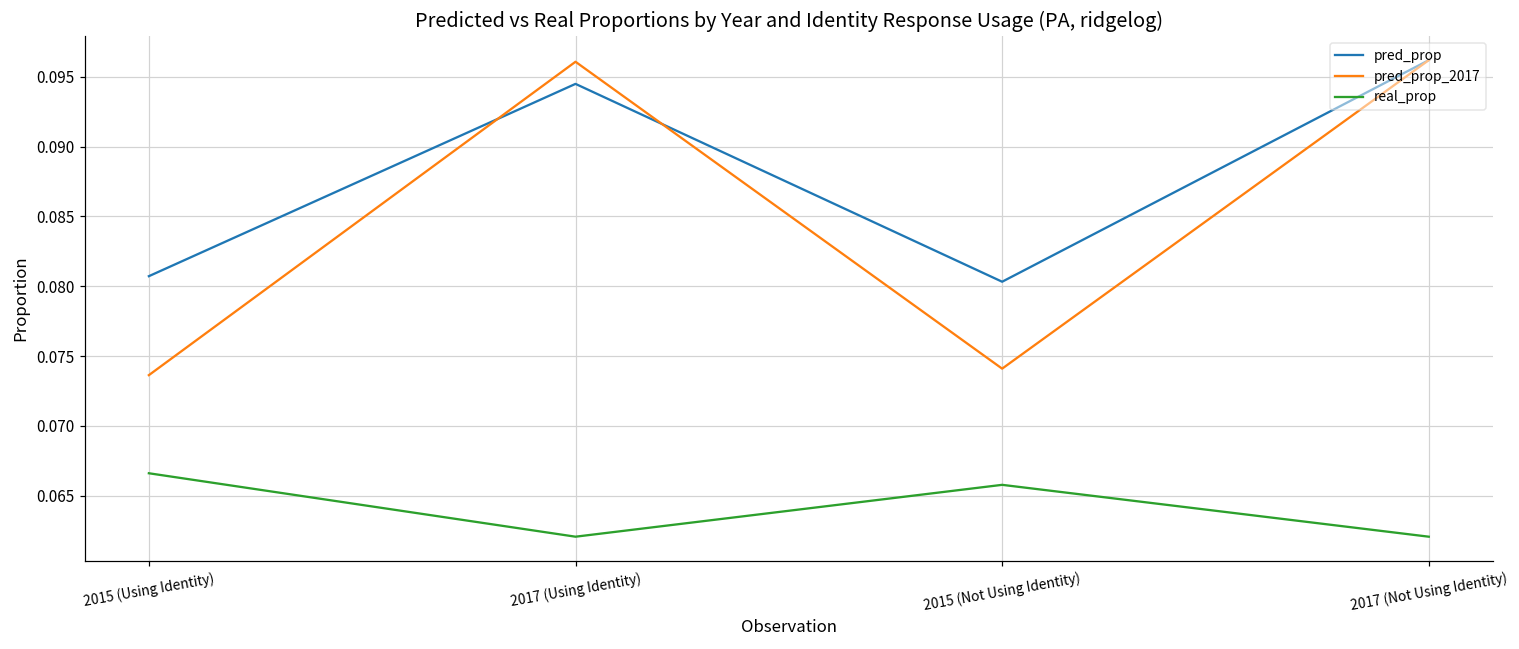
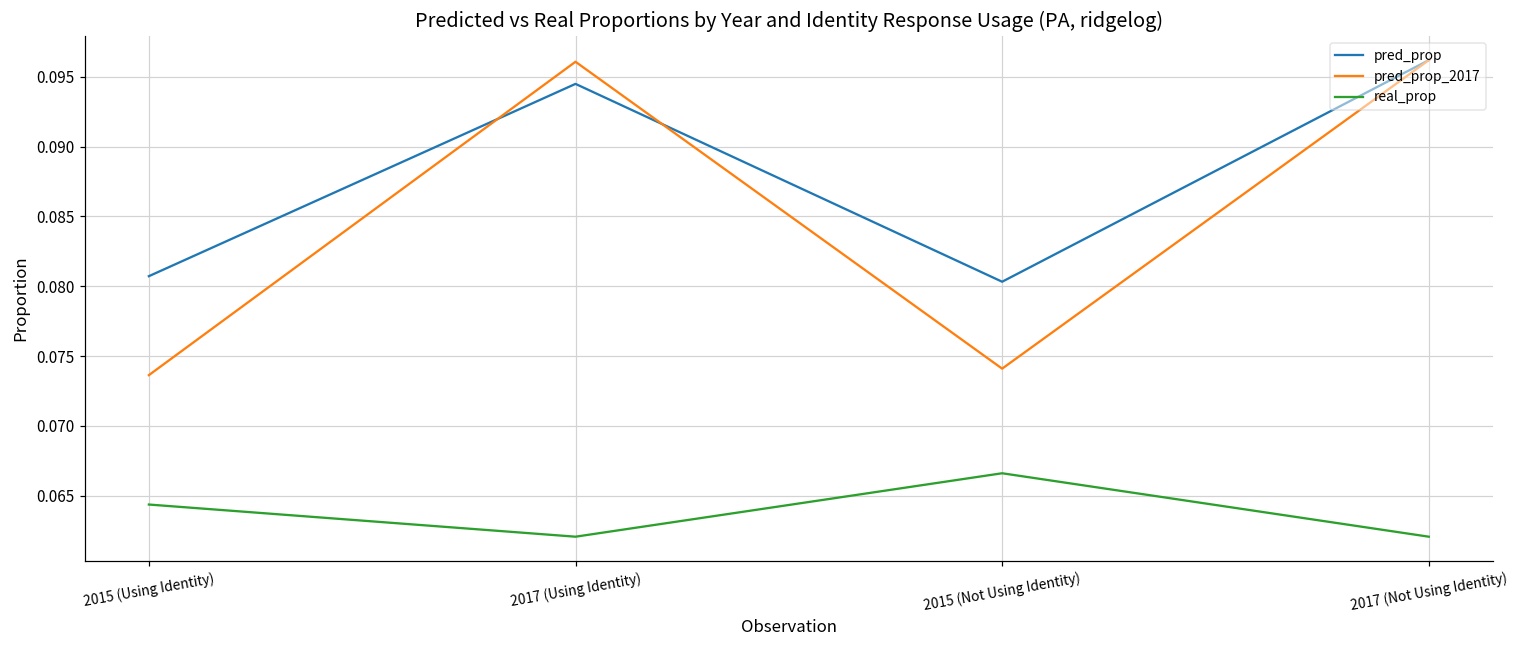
real_prop, 2015 (Using Identity): 0.0666 -> 0.0644
real_prop, 2015 (Not Using Identity): 0.0658 -> 0.0666
